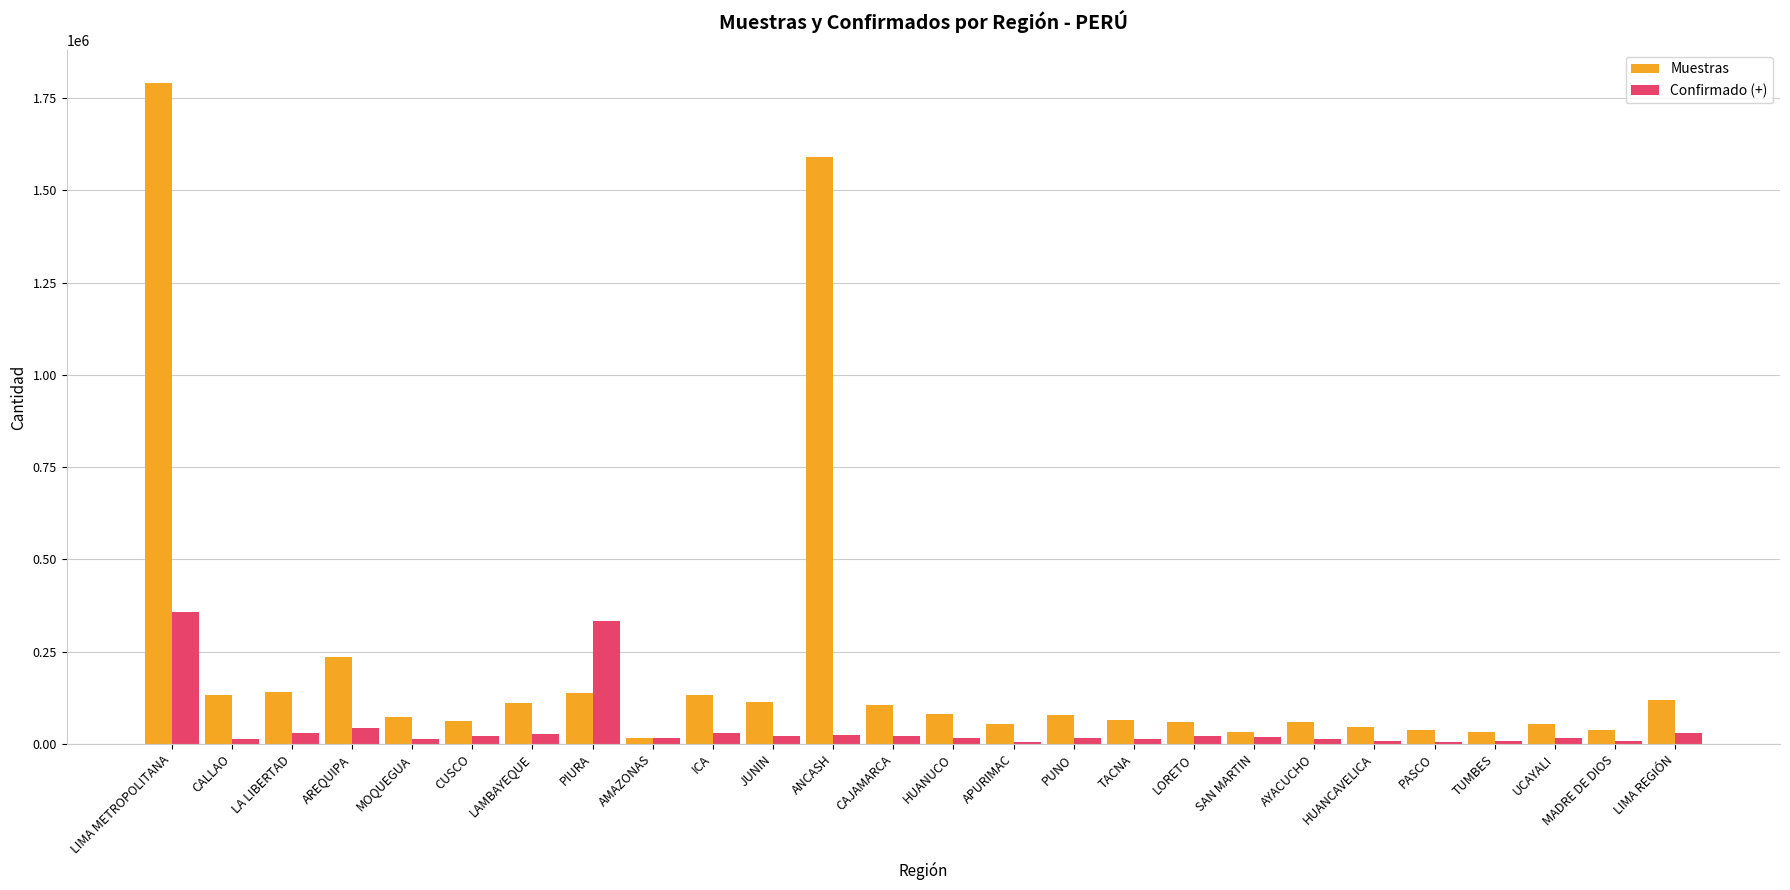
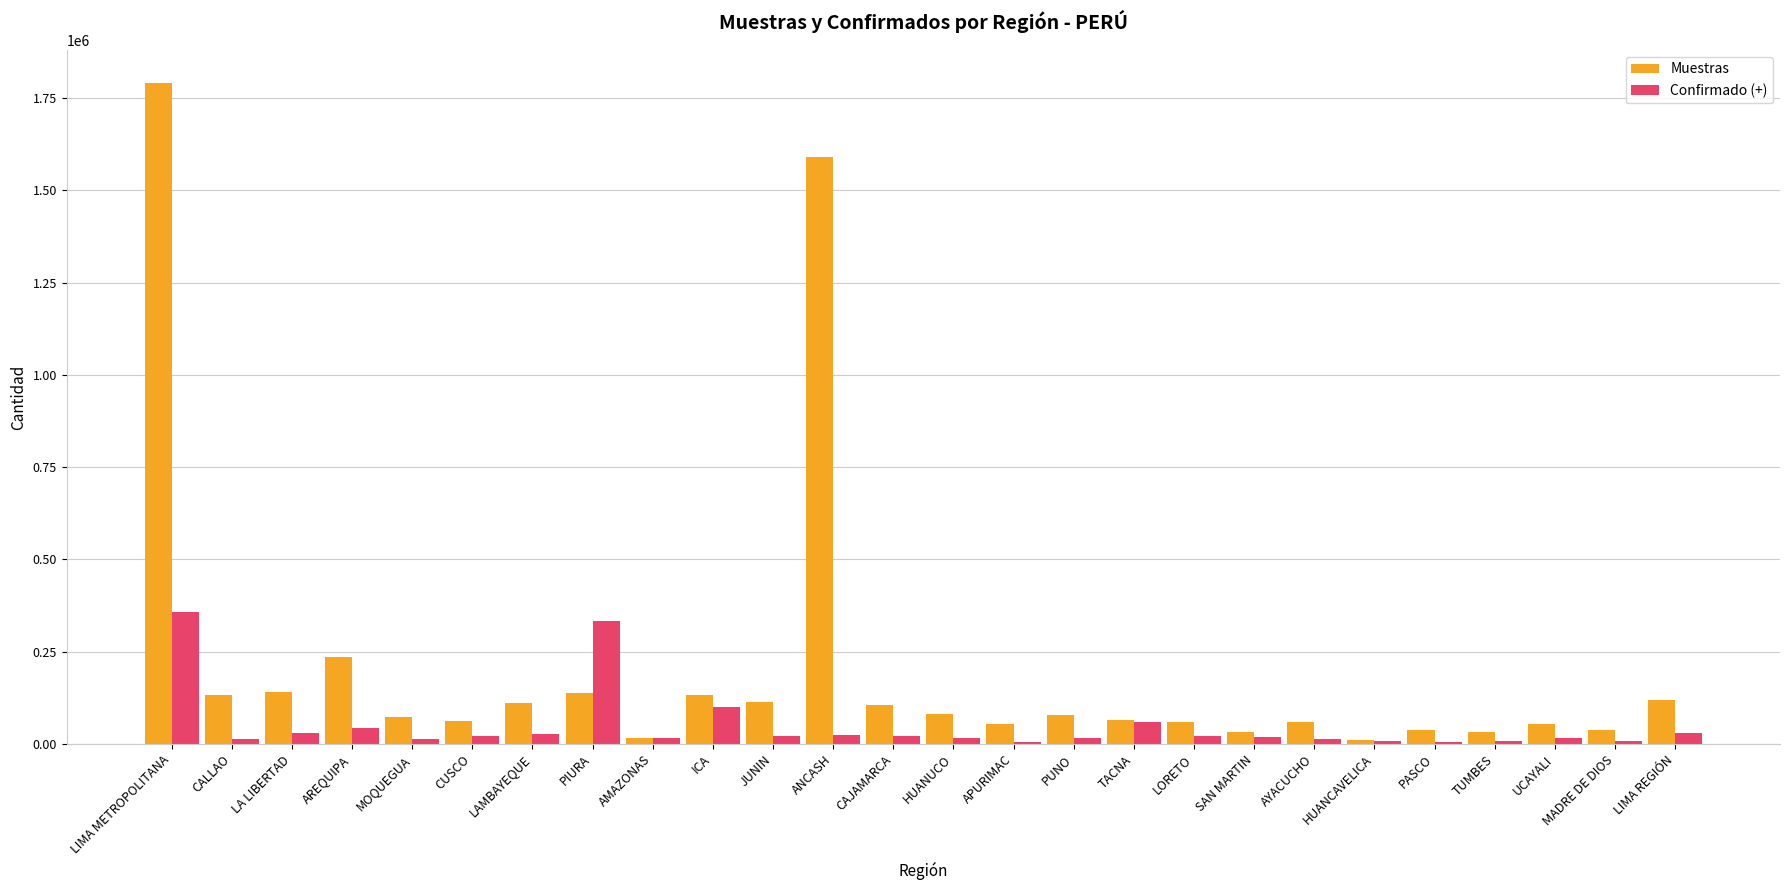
Confirmado (+), ICA: 30000 -> 100000
Confirmado (+), TACNA: 10000 -> 60000
Muestras, HUANCAVELICA: 50000 -> 10000
